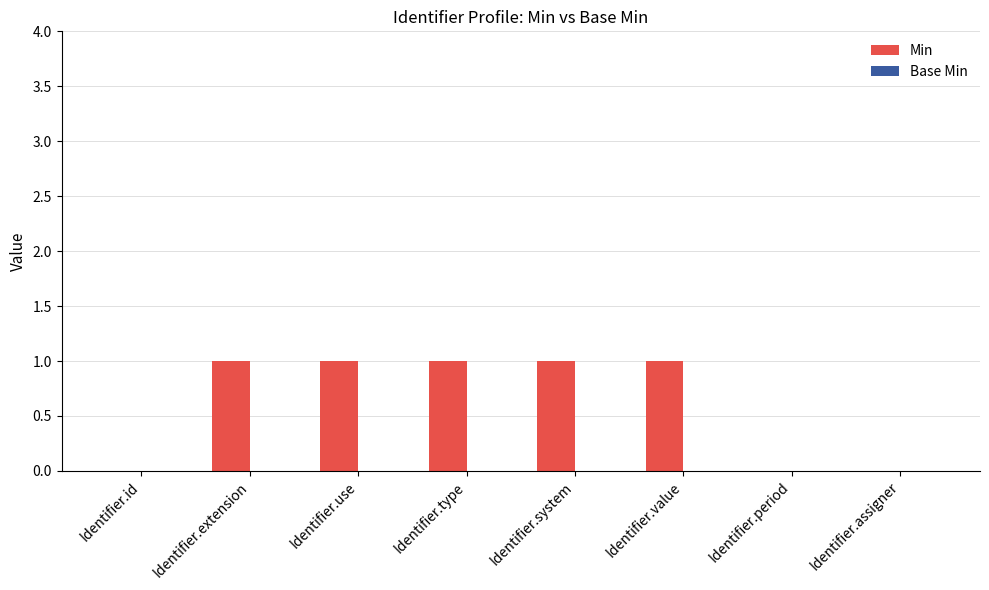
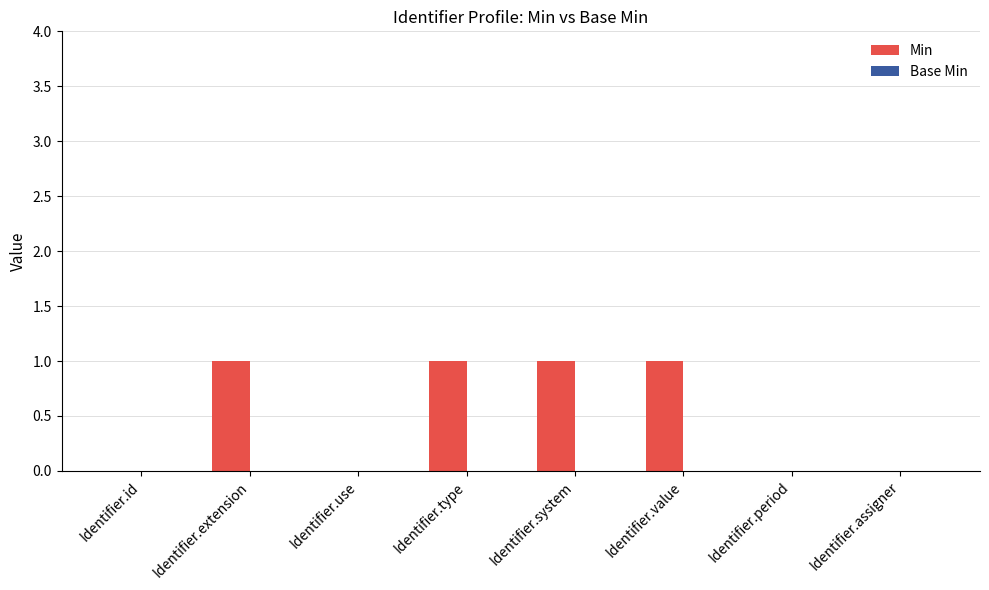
Min, Identifier.use: 1 -> 0
